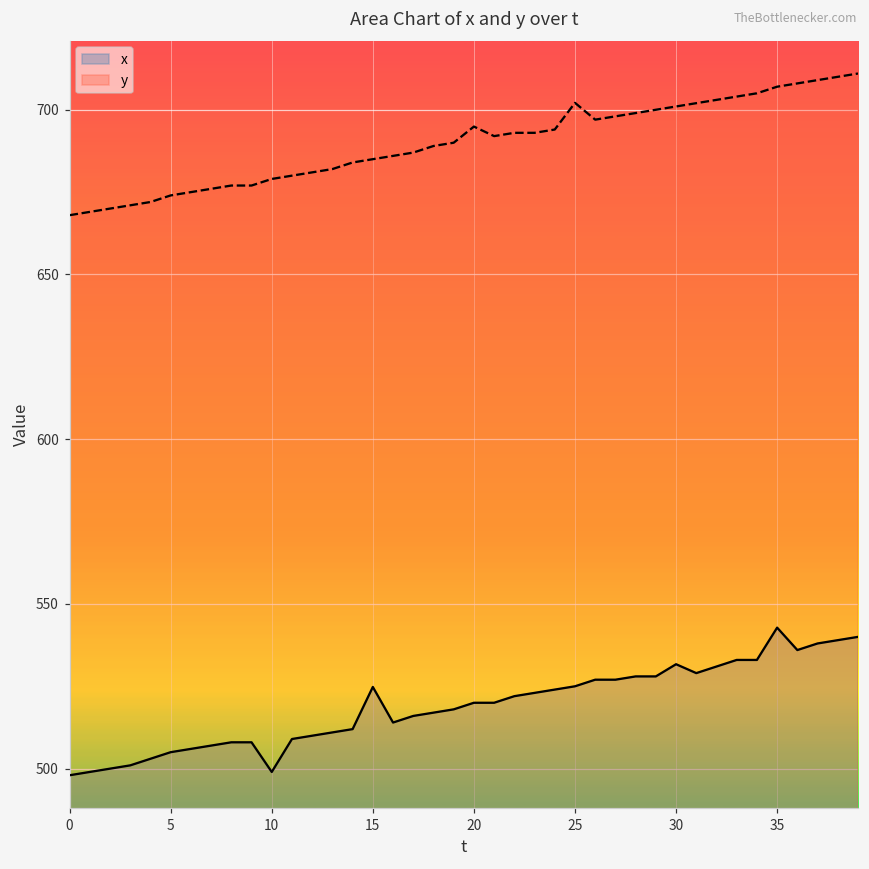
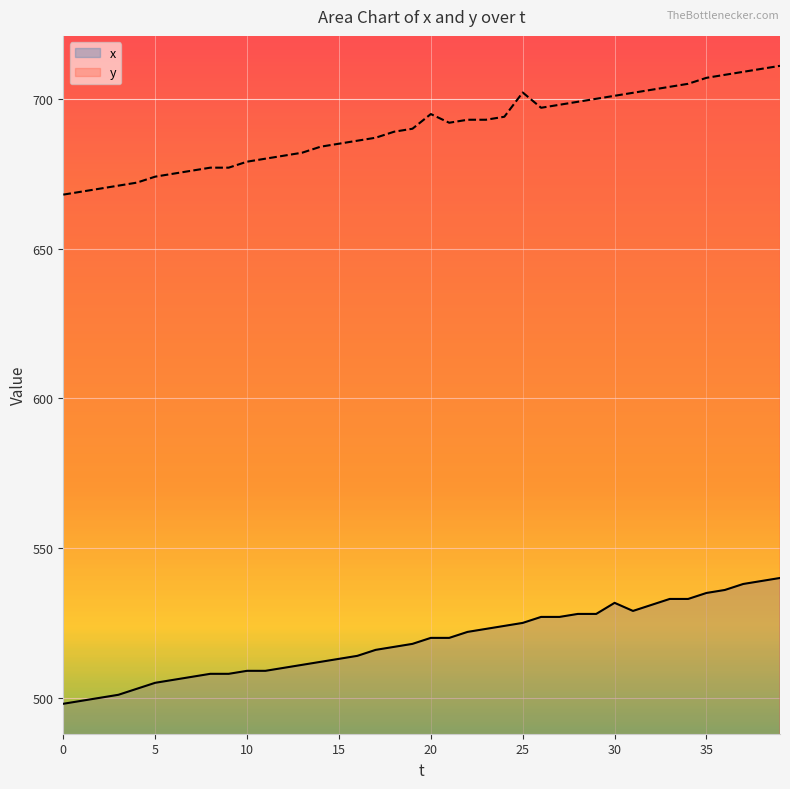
x, 10: 499 -> 509
x, 15: 525 -> 513
x, 35: 543 -> 535
